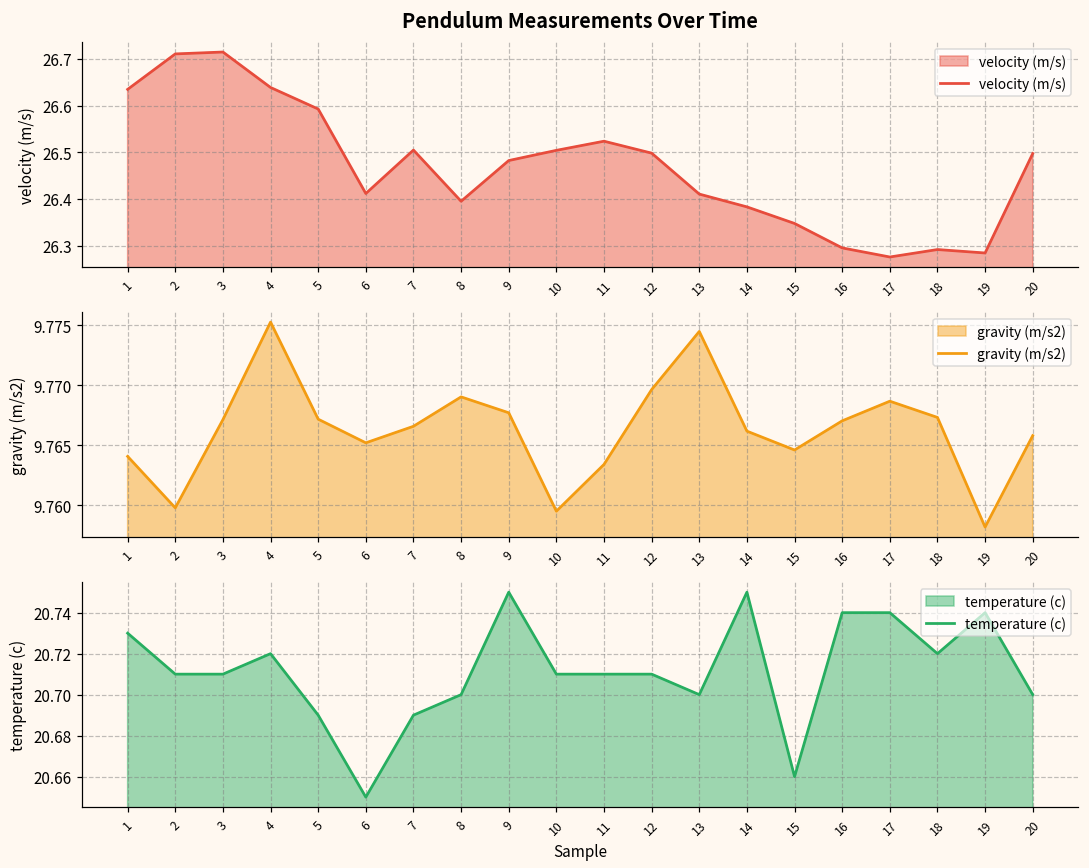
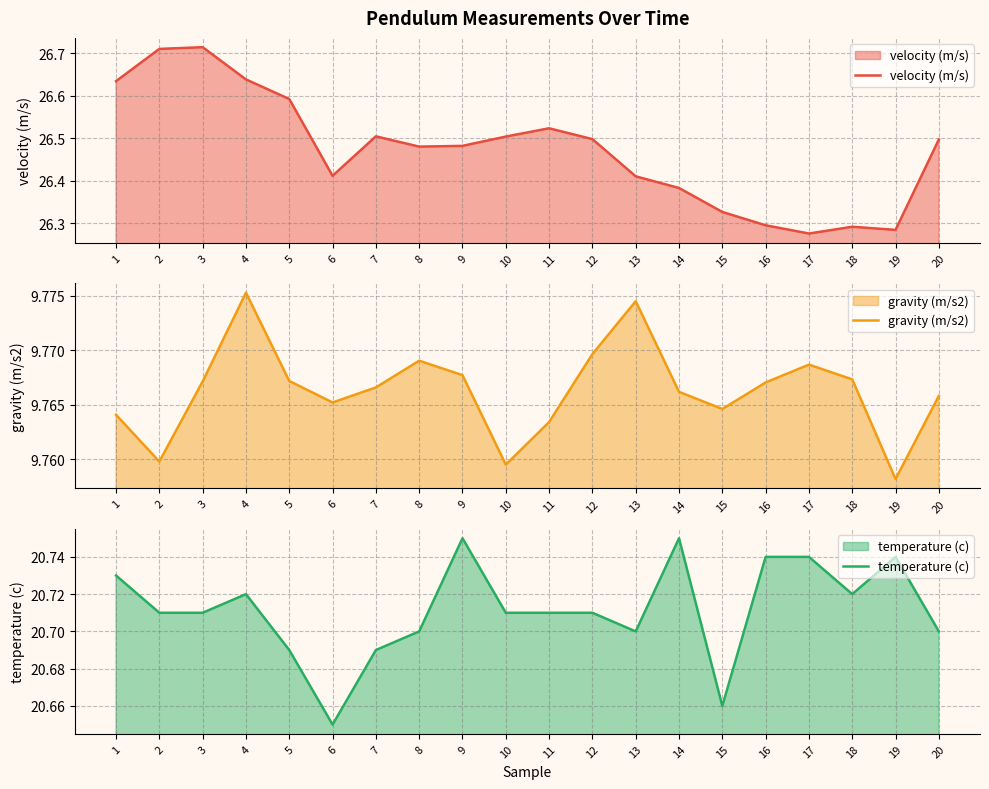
Pendulum Measurements Over Time, 8: 26.39 -> 26.48
Pendulum Measurements Over Time, 15: 26.35 -> 26.33
